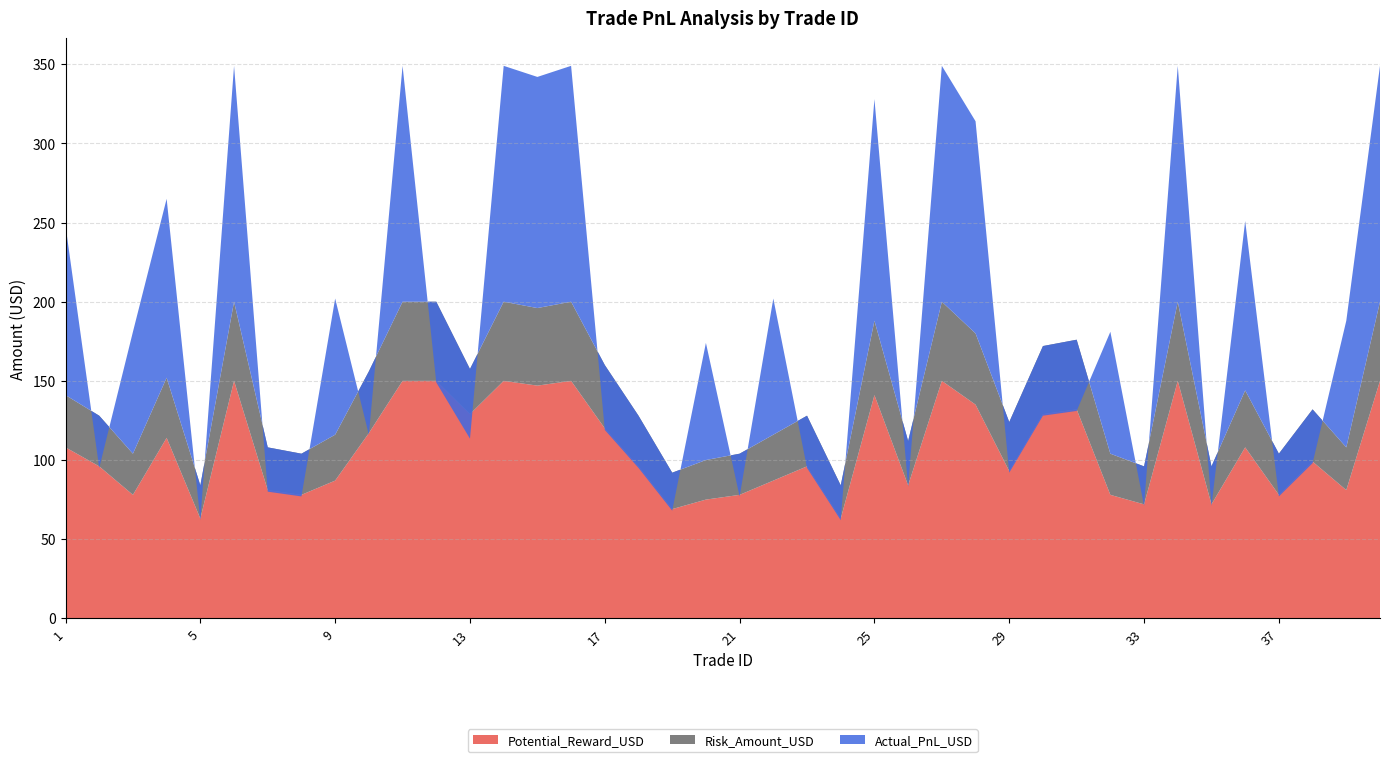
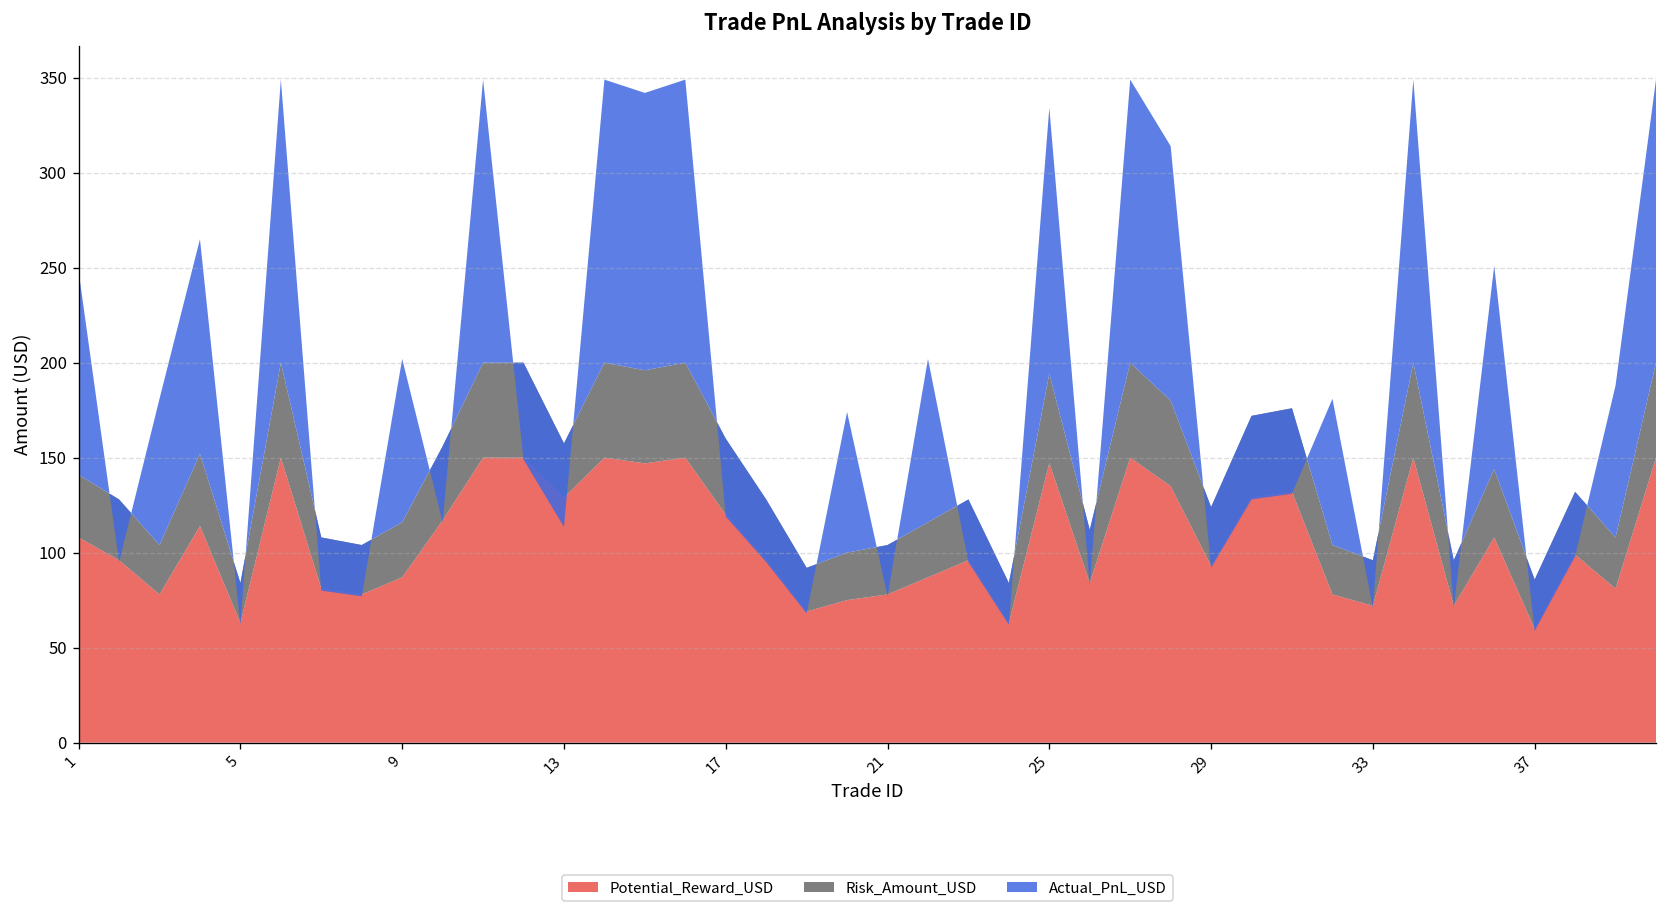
Potential_Reward_USD, 25: 141 -> 147
Potential_Reward_USD, 37: 78 -> 60
